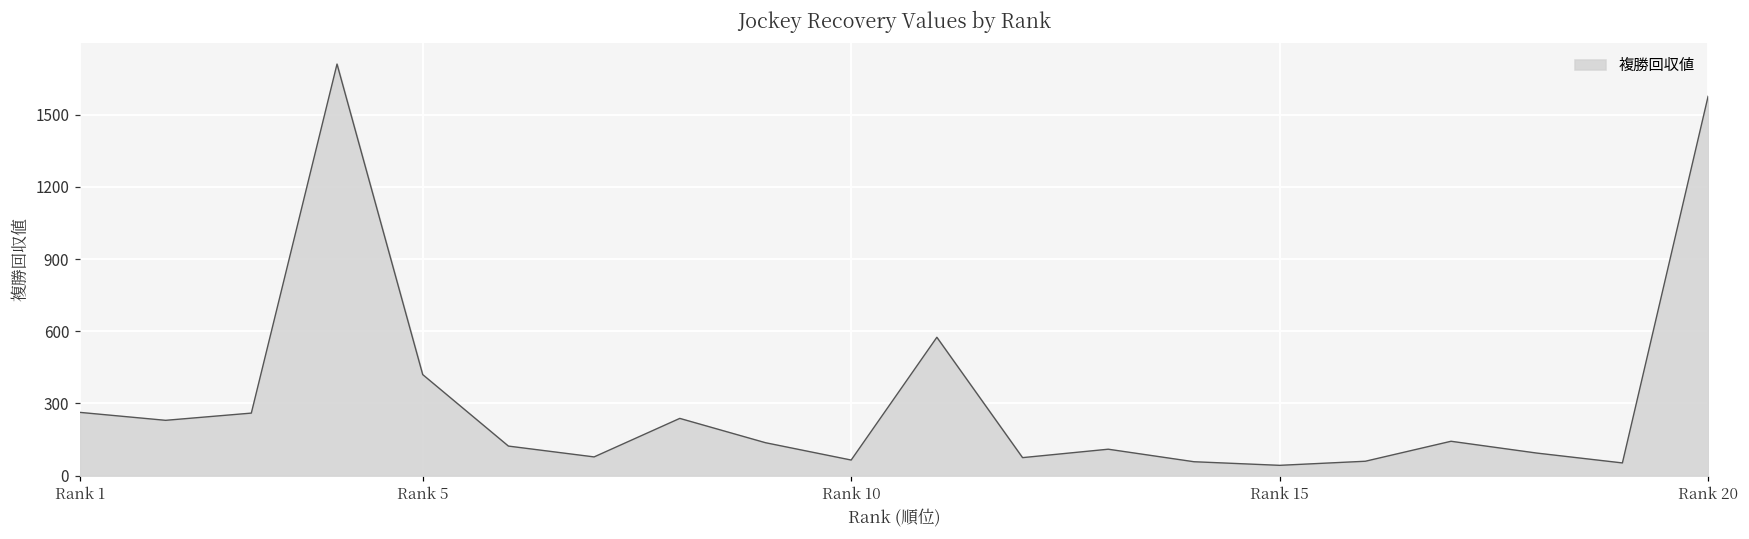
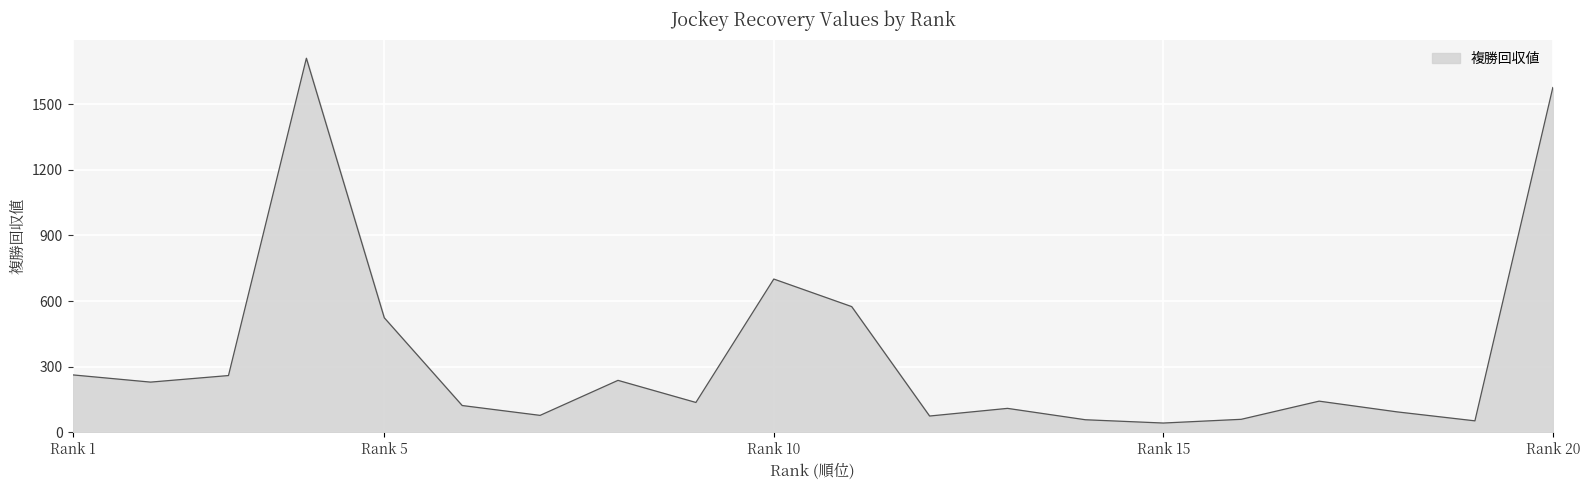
Rank 5: 420 -> 520
Rank 10: 70 -> 700
